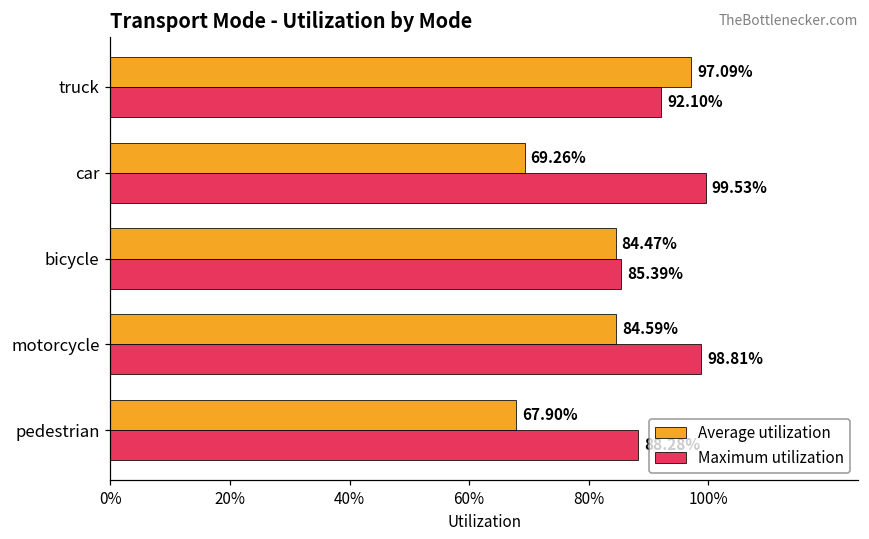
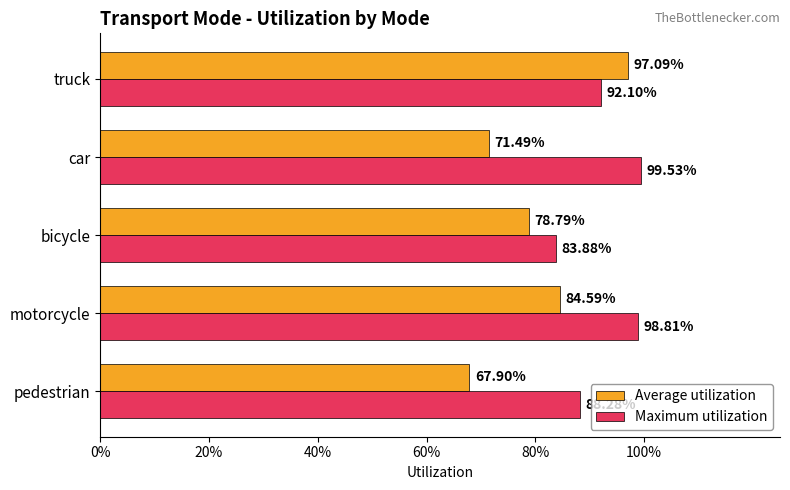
Average utilization, car: 69.26% -> 71.49%
Average utilization, bicycle: 84.47% -> 78.79%
Maximum utilization, bicycle: 85.39% -> 83.88%
